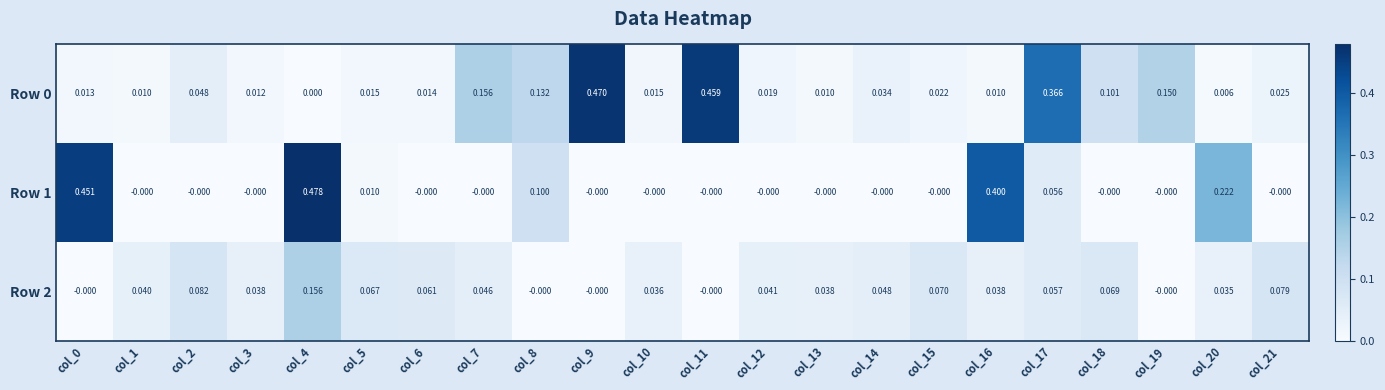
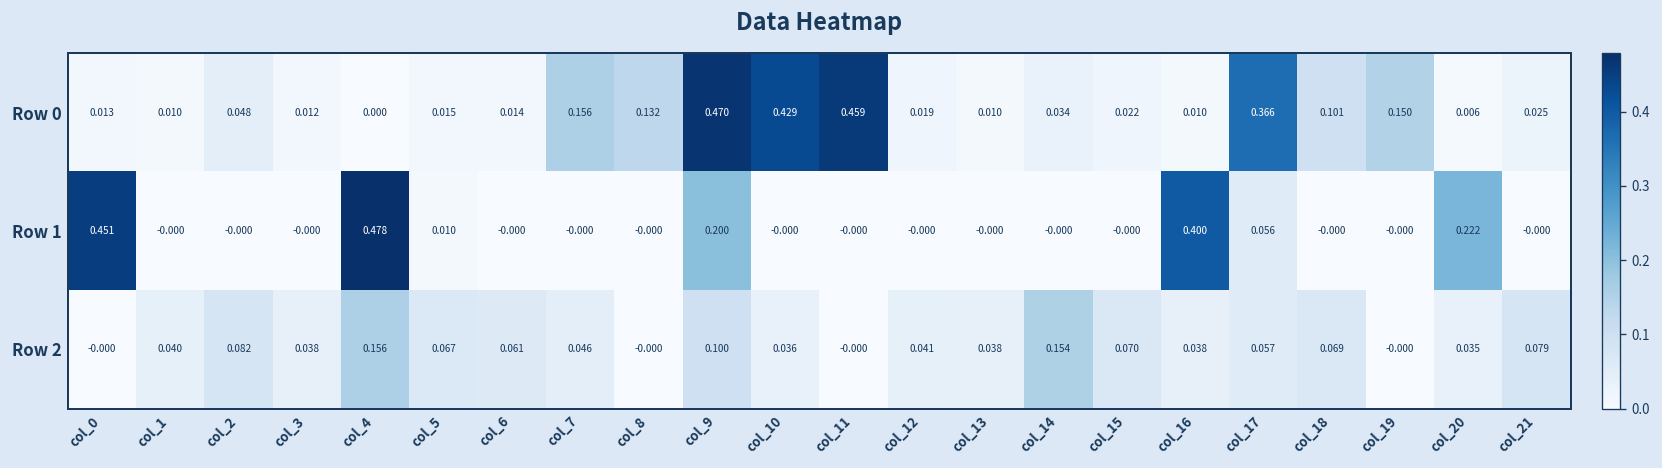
Row 0, col_10: 0.015 -> 0.429
Row 1, col_8: 0.100 -> -0.000
Row 1, col_9: -0.000 -> 0.200
Row 2, col_9: -0.000 -> 0.100
Row 2, col_14: 0.048 -> 0.154
